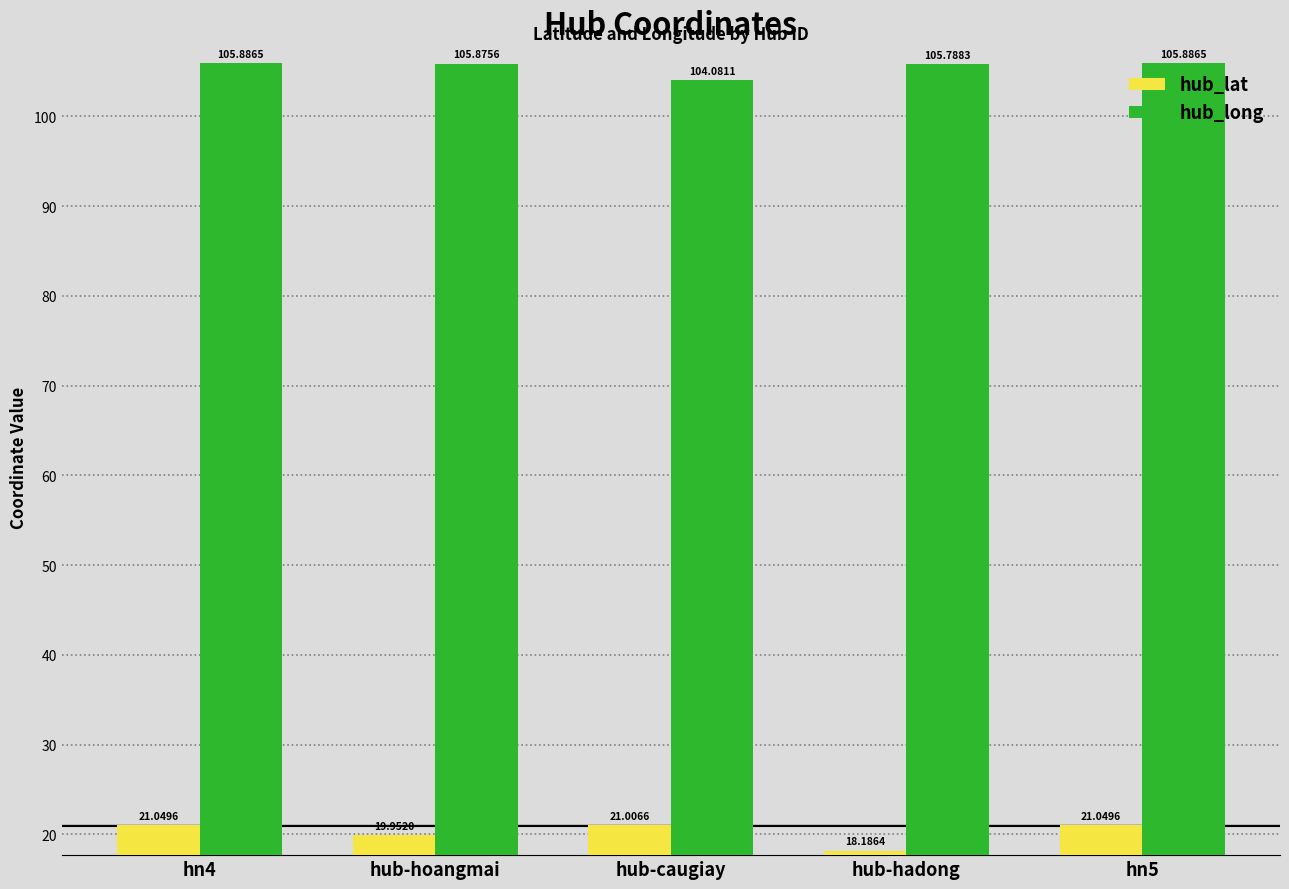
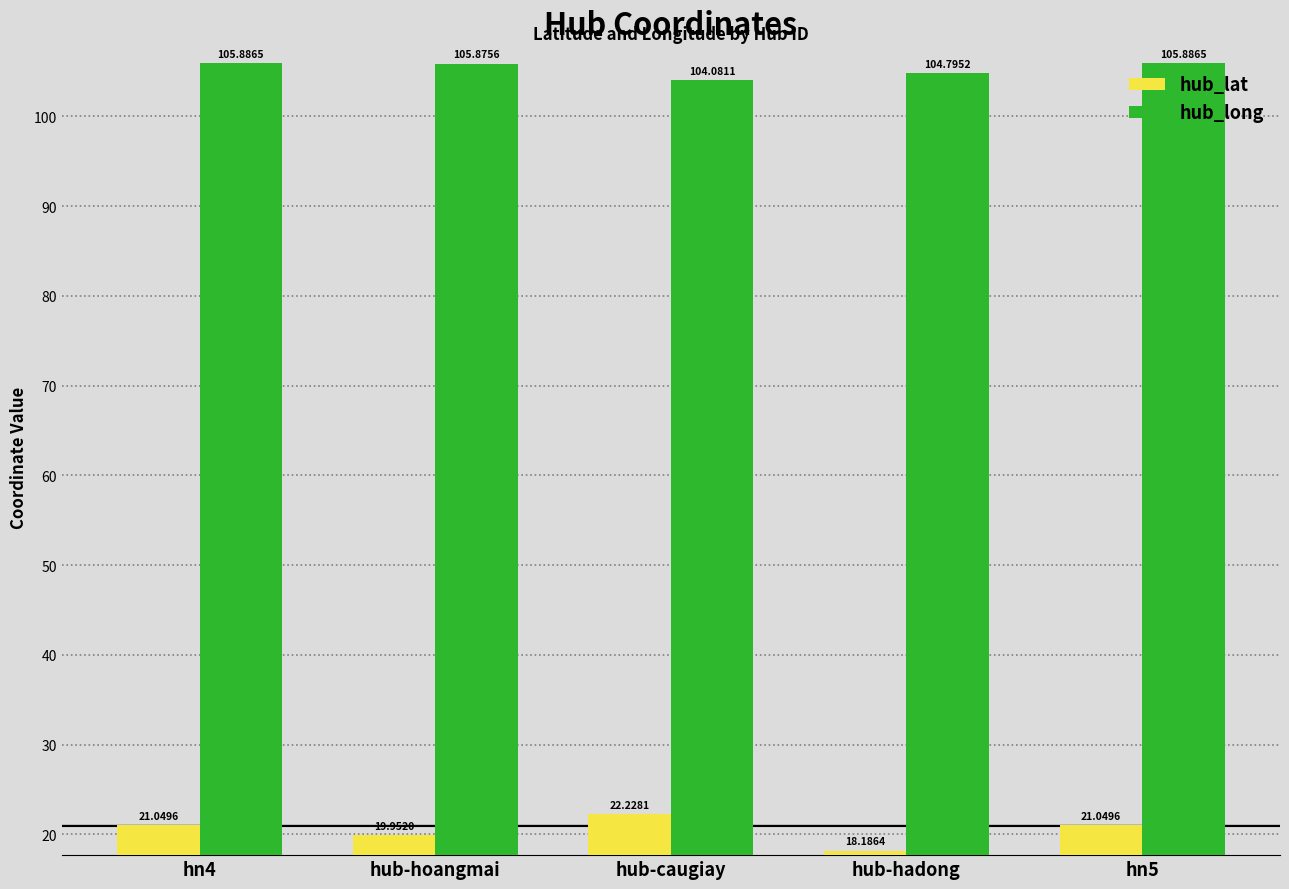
hub_lat, hub-caugiay: 21.0066 -> 22.2281
hub_long, hub-hadong: 105.7883 -> 104.7952
